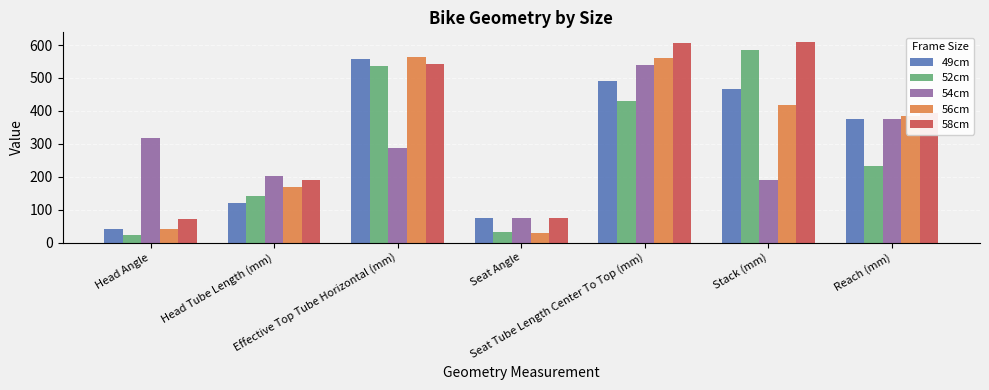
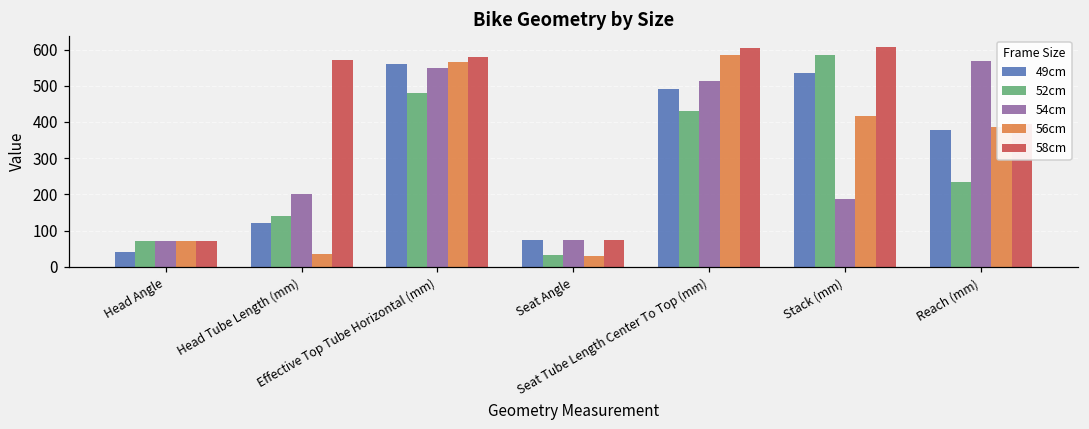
52cm, Head Angle: 20 -> 70
54cm, Head Angle: 320 -> 70
56cm, Head Angle: 40 -> 70
56cm, Head Tube Length (mm): 170 -> 30
58cm, Head Tube Length (mm): 190 -> 570
52cm, Effective Top Tube Horizontal (mm): 540 -> 480
54cm, Effective Top Tube Horizontal (mm): 290 -> 550
58cm, Effective Top Tube Horizontal (mm): 540 -> 580
54cm, Seat Tube Length Center To Top (mm): 540 -> 510
56cm, Seat Tube Length Center To Top (mm): 560 -> 590
49cm, Stack (mm): 470 -> 540
54cm, Reach (mm): 380 -> 570
